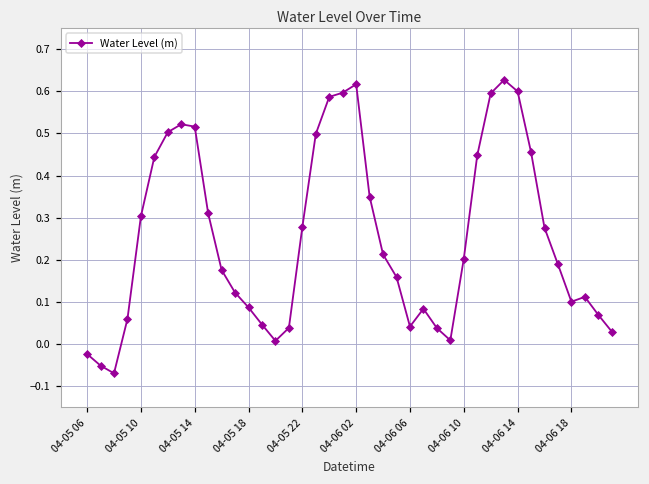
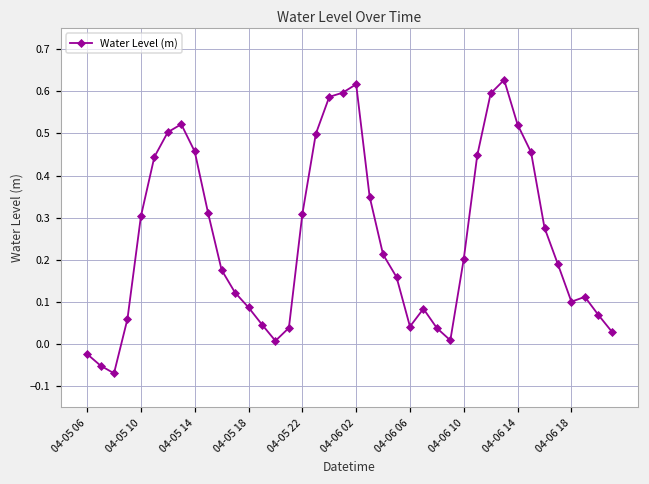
04-05 14: 0.52 -> 0.46
04-05 22: 0.28 -> 0.31
04-06 14: 0.60 -> 0.52
